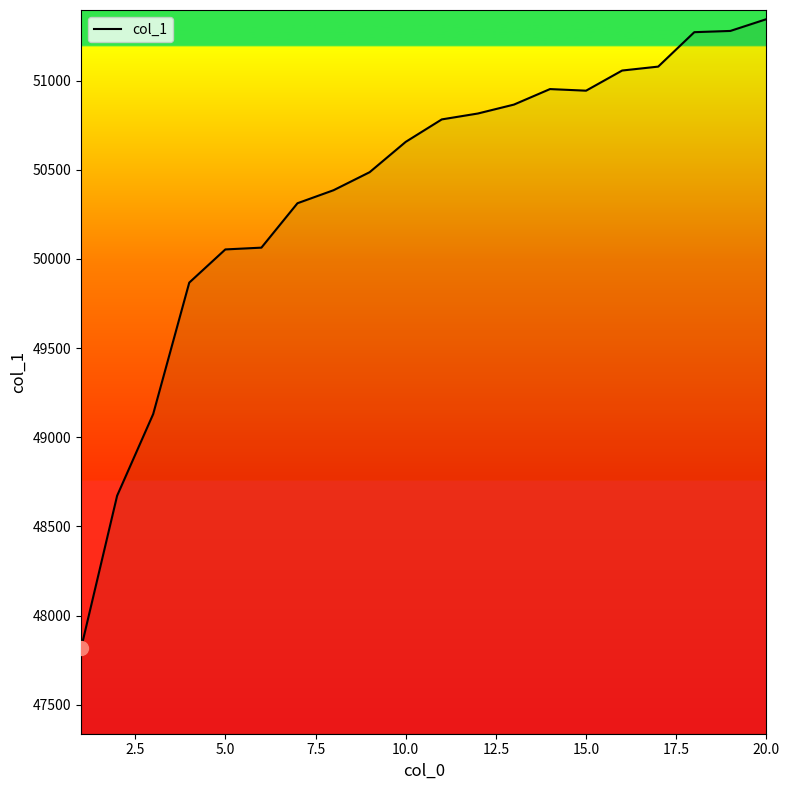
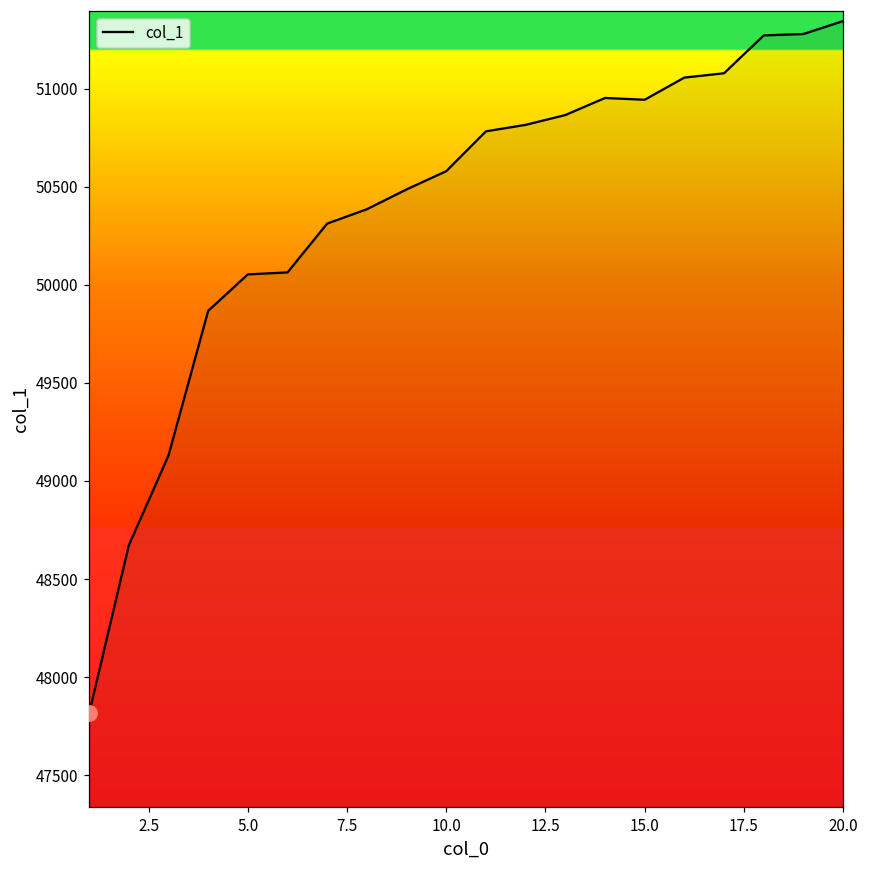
col_1, 10.0: 50660 -> 50580
